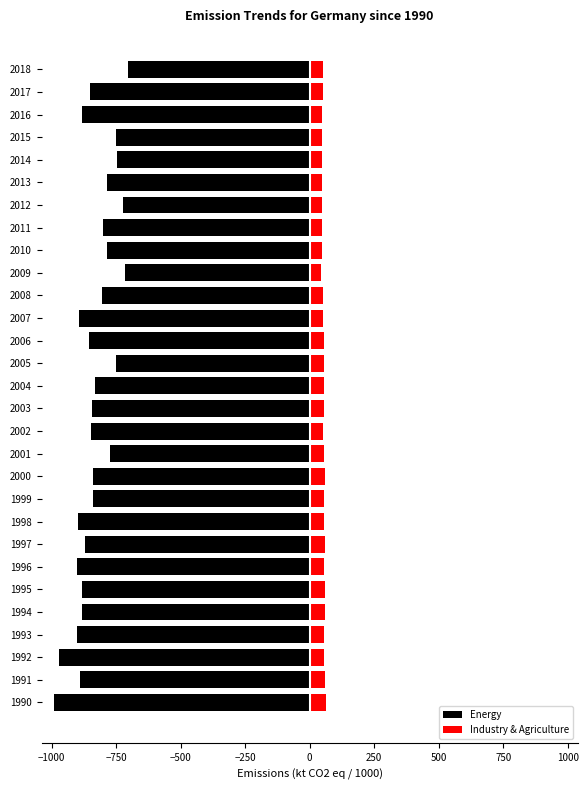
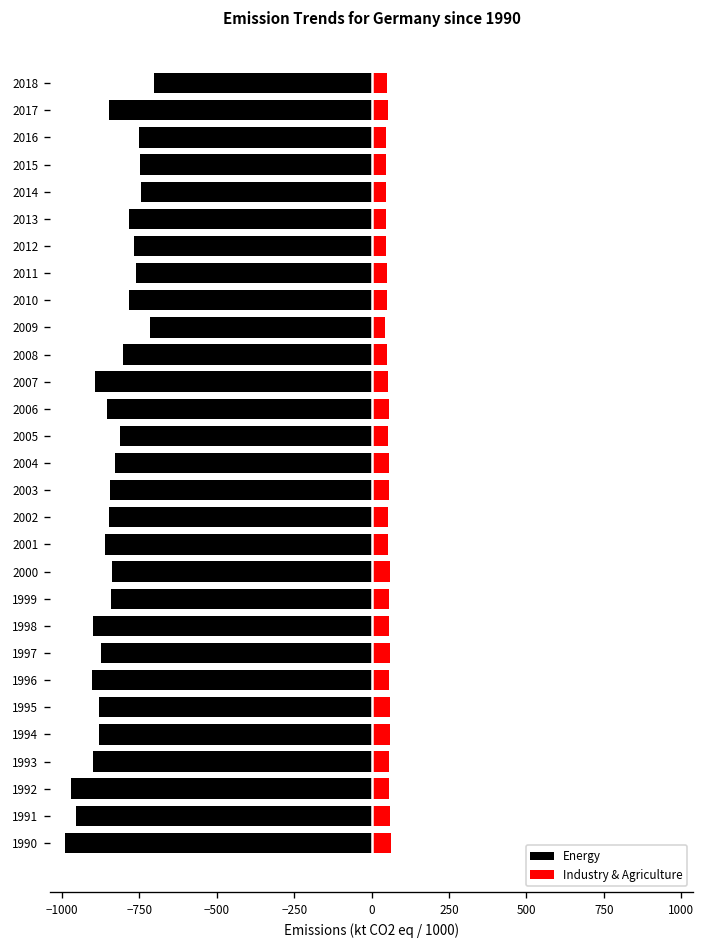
Energy, 2016: -880 -> -750
Energy, 2012: -720 -> -770
Energy, 2011: -800 -> -760
Energy, 2005: -750 -> -810
Energy, 2001: -770 -> -860
Energy, 1991: -890 -> -960
